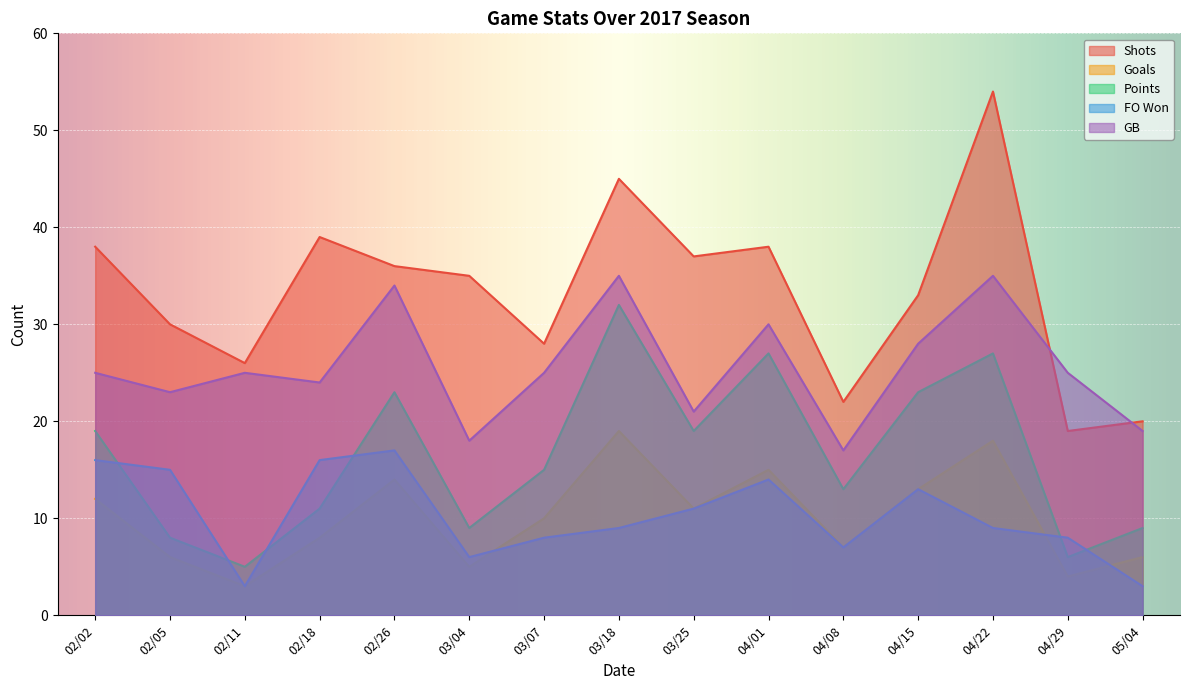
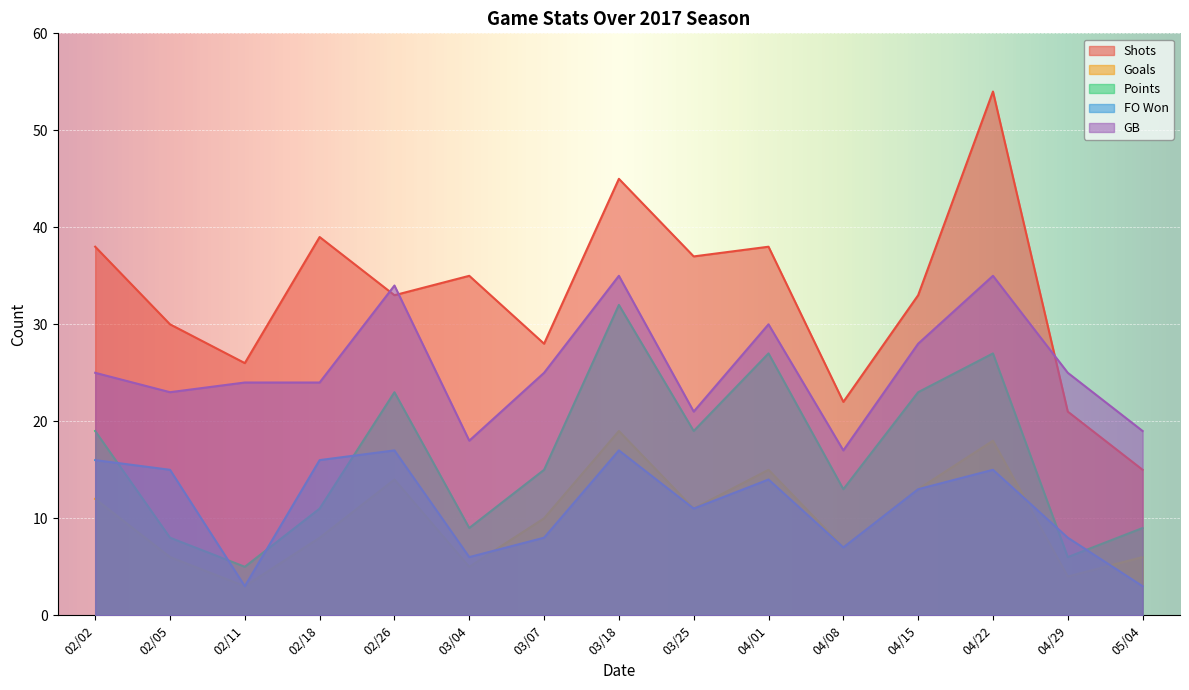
GB, 02/11: 25 -> 24
Shots, 02/26: 36 -> 33
FO Won, 03/18: 9 -> 17
FO Won, 04/22: 9 -> 15
Shots, 04/29: 19 -> 21
Shots, 05/04: 20 -> 15
